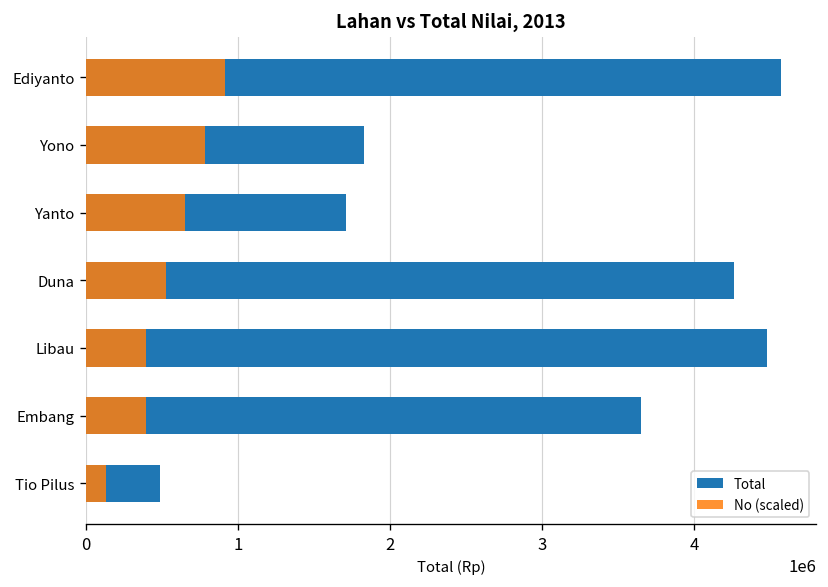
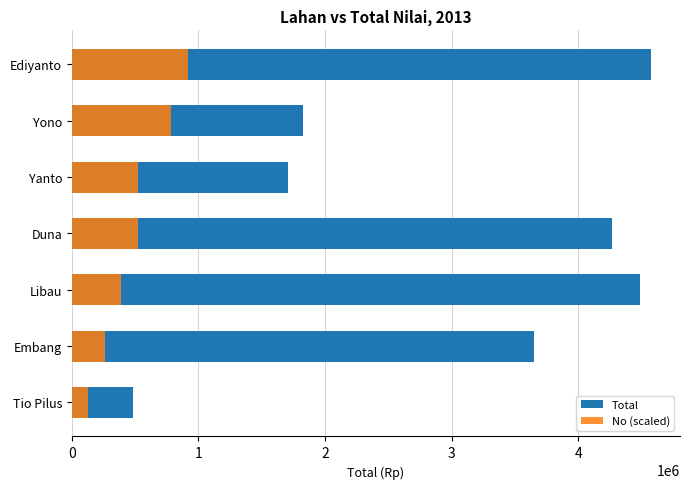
No (scaled), Yanto: 650000 -> 520000
No (scaled), Embang: 390000 -> 260000
